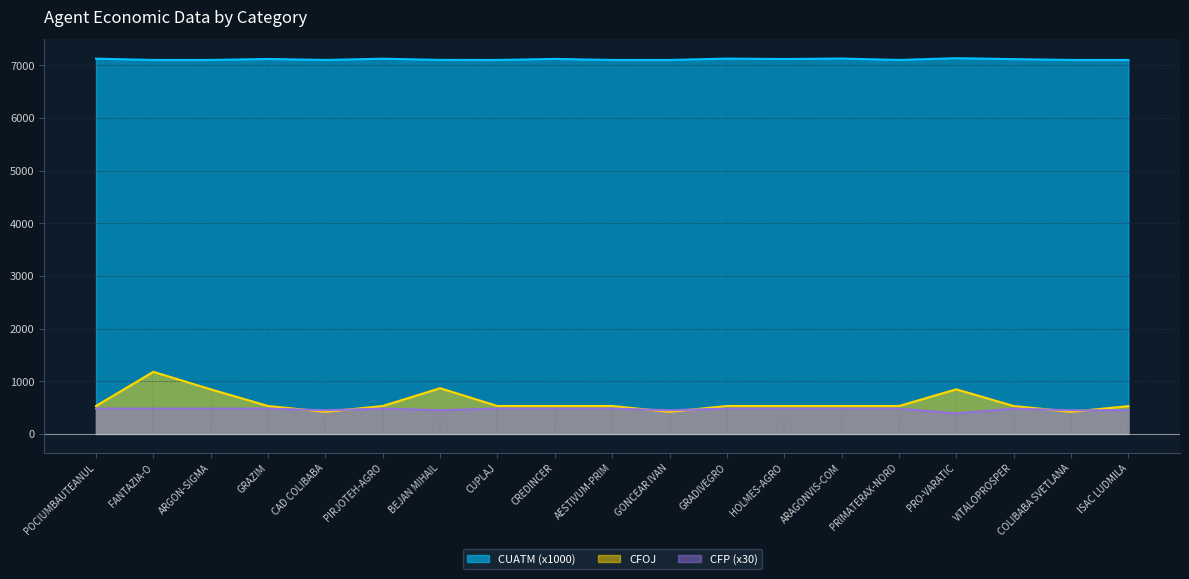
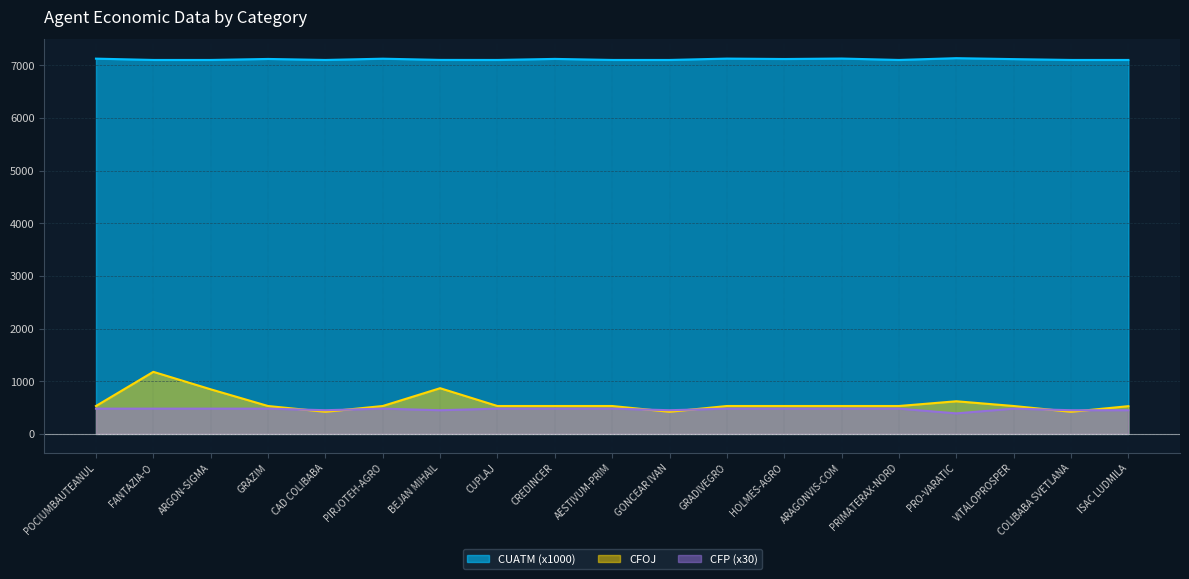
CFOJ, PRO-VARATIC: 800 -> 600
